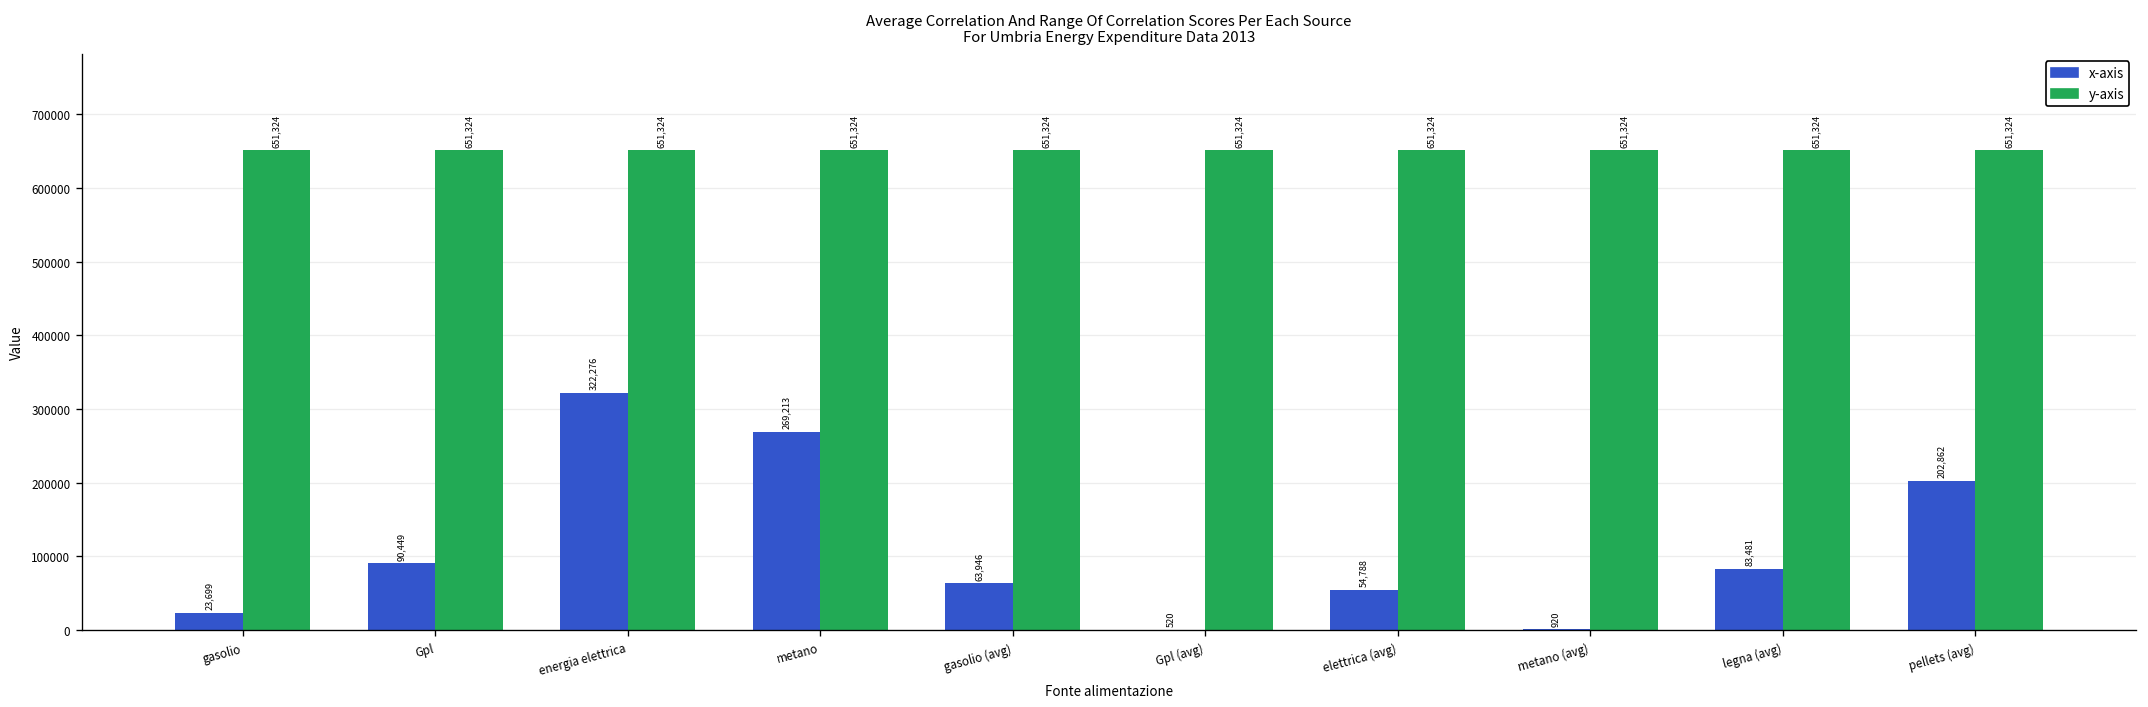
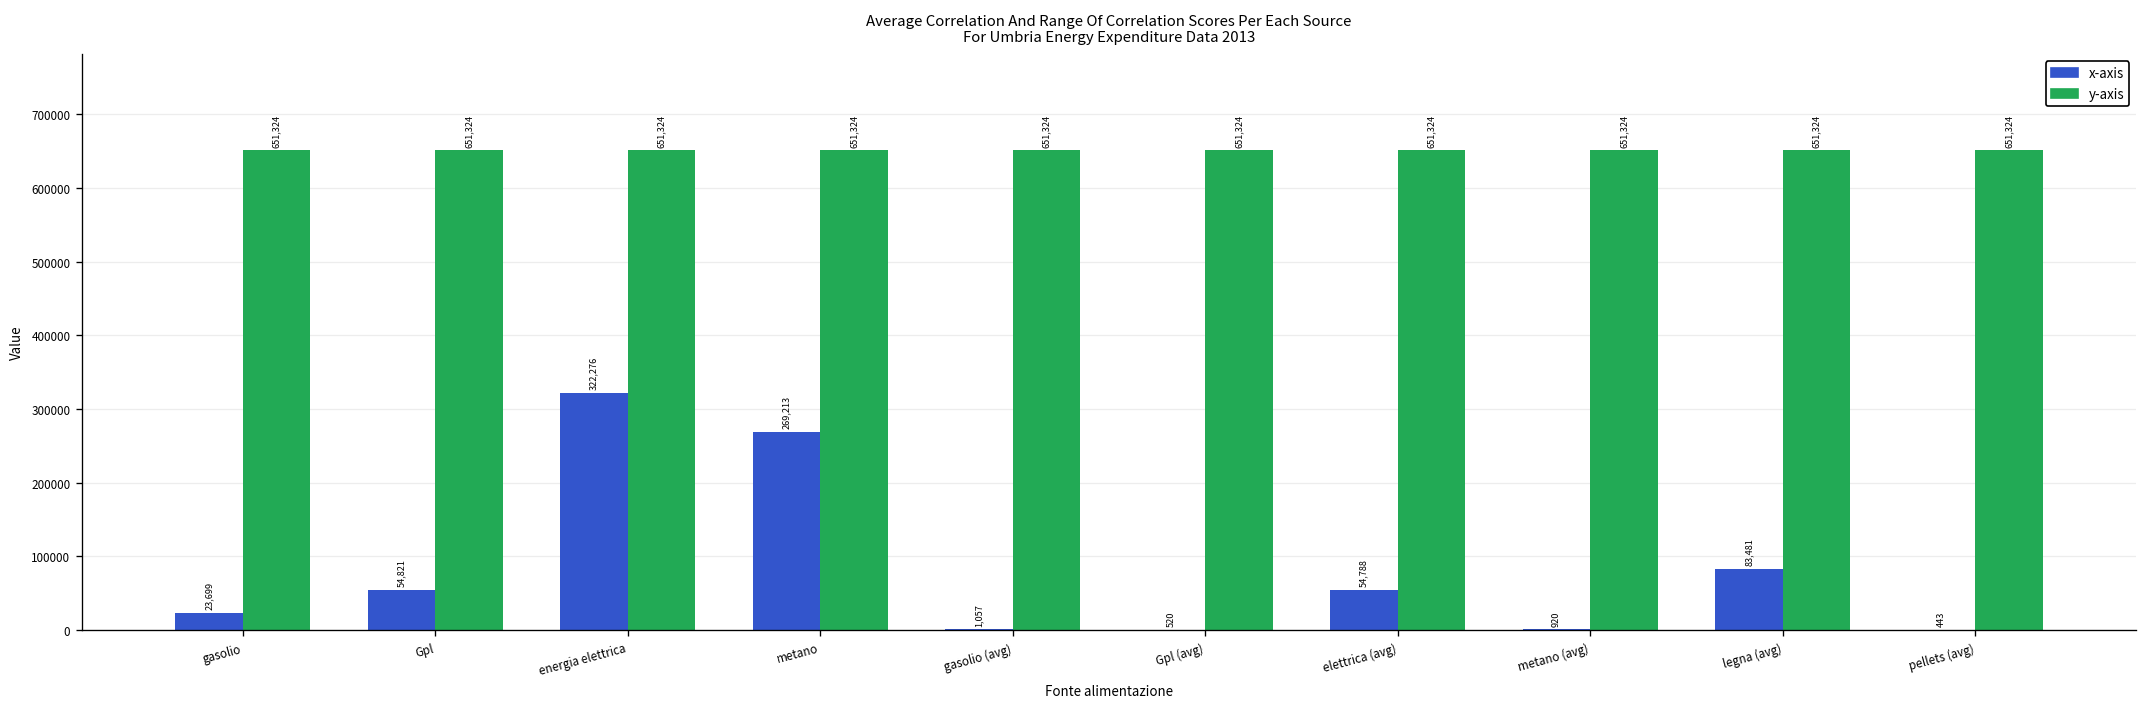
x-axis, Gpl: 90,449 -> 54,821
x-axis, gasolio (avg): 63,946 -> 1,057
x-axis, pellets (avg): 202,862 -> 443
